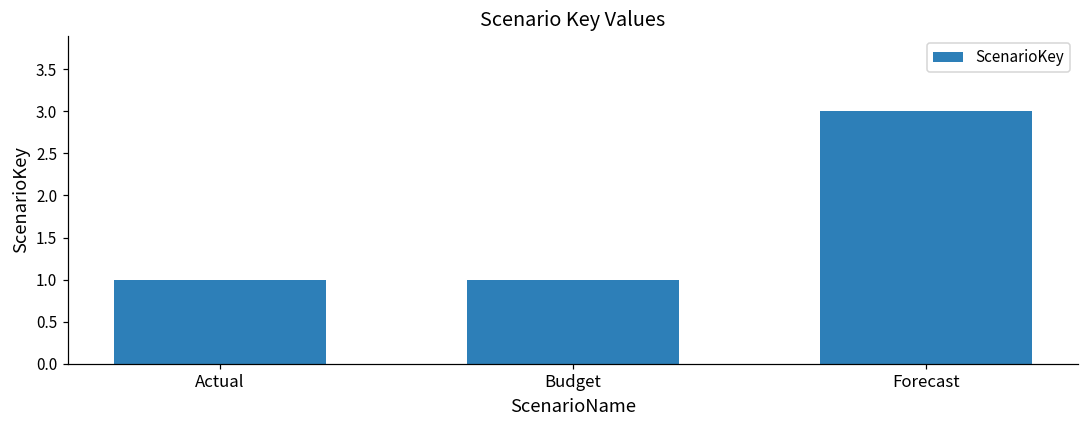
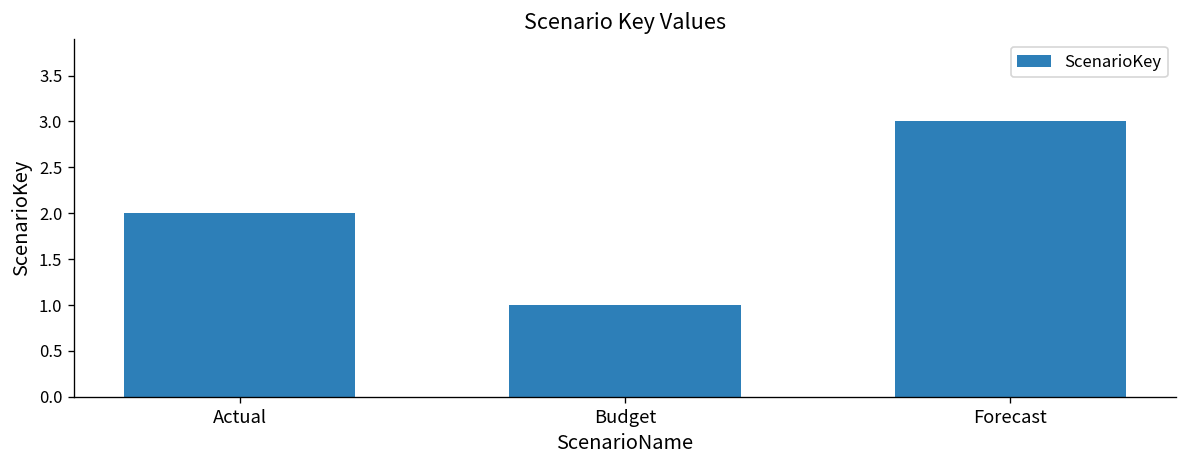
Actual: 1 -> 2
